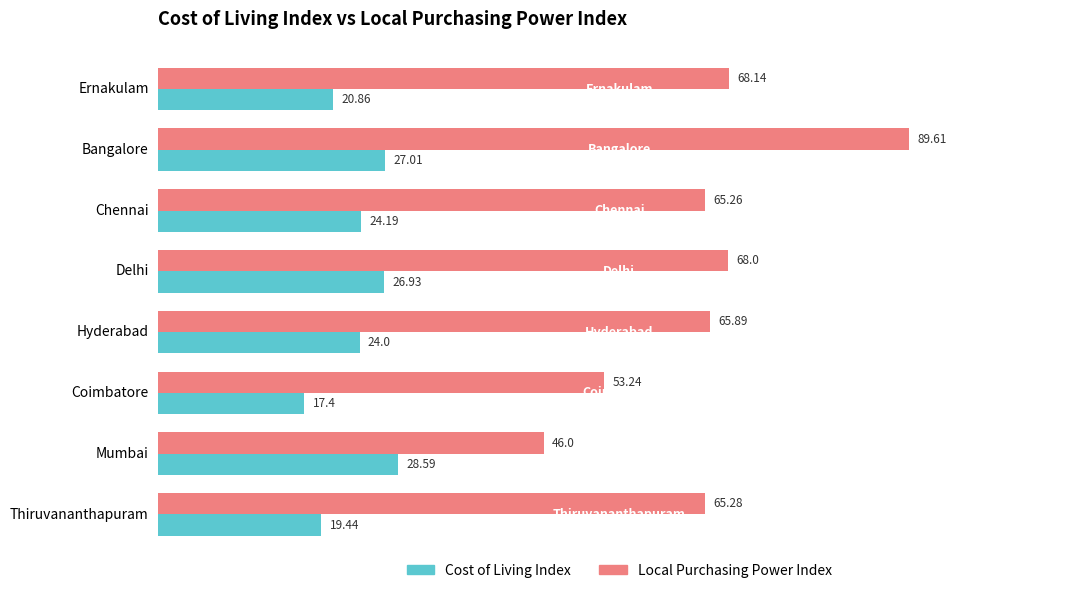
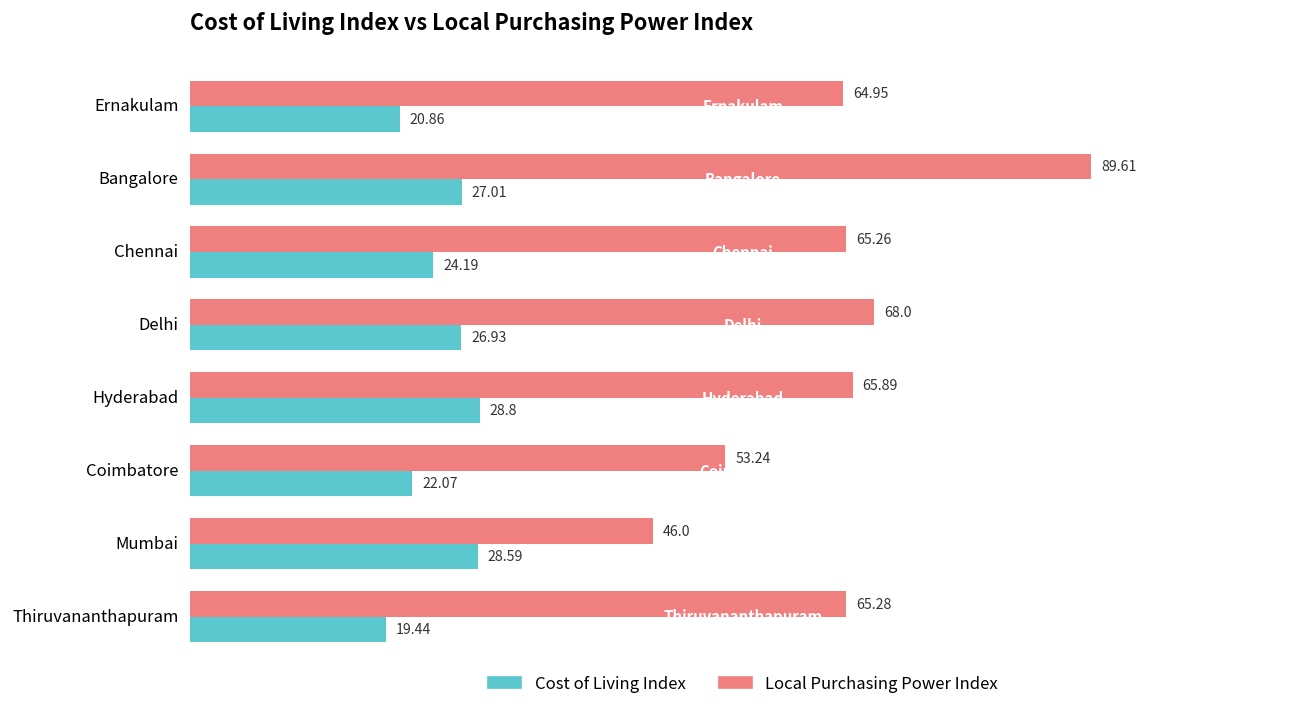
Local Purchasing Power Index, Ernakulam: 68.14 -> 64.95
Cost of Living Index, Hyderabad: 24.0 -> 28.8
Cost of Living Index, Coimbatore: 17.4 -> 22.07
